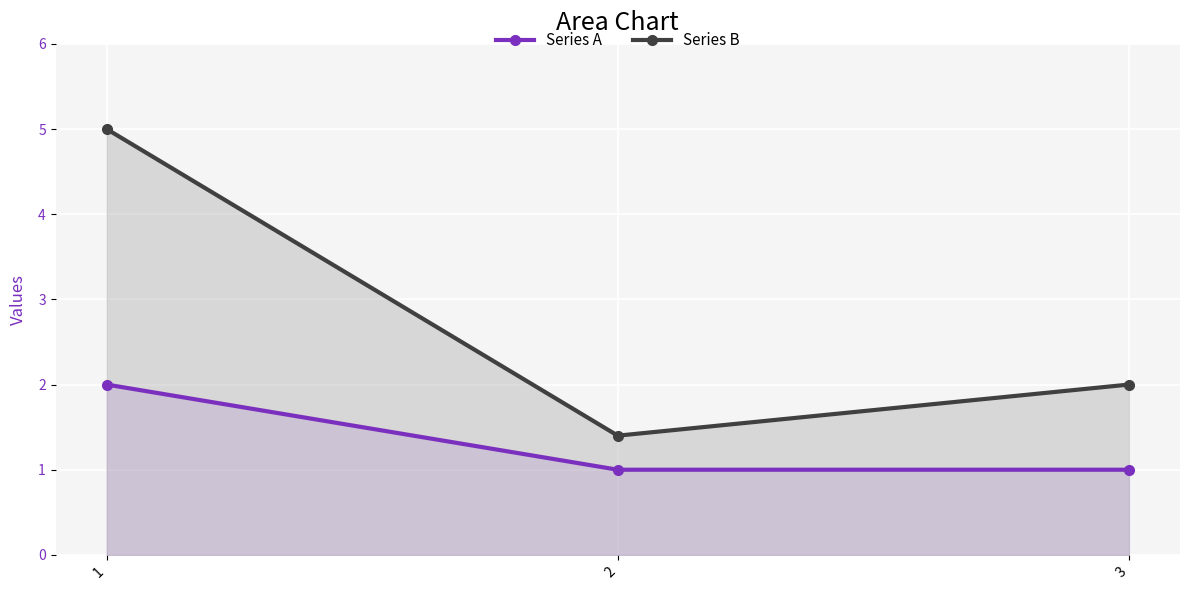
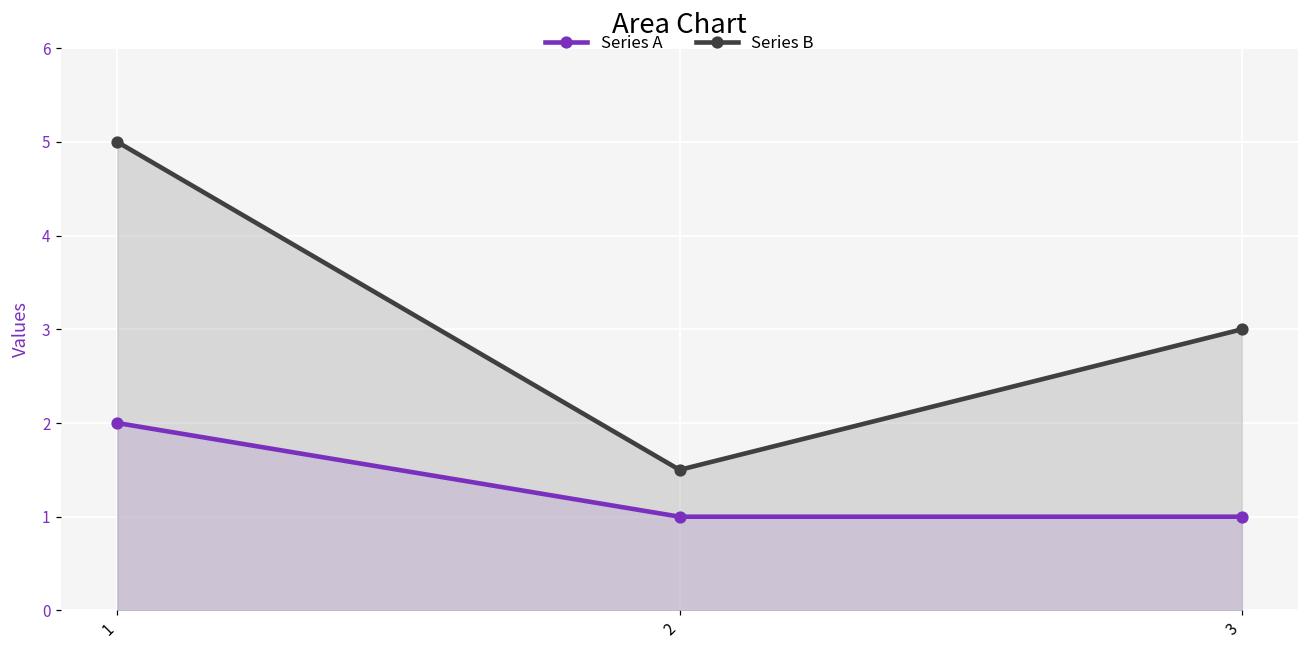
Series B, 2: 1.4 -> 1.5
Series B, 3: 2 -> 3
